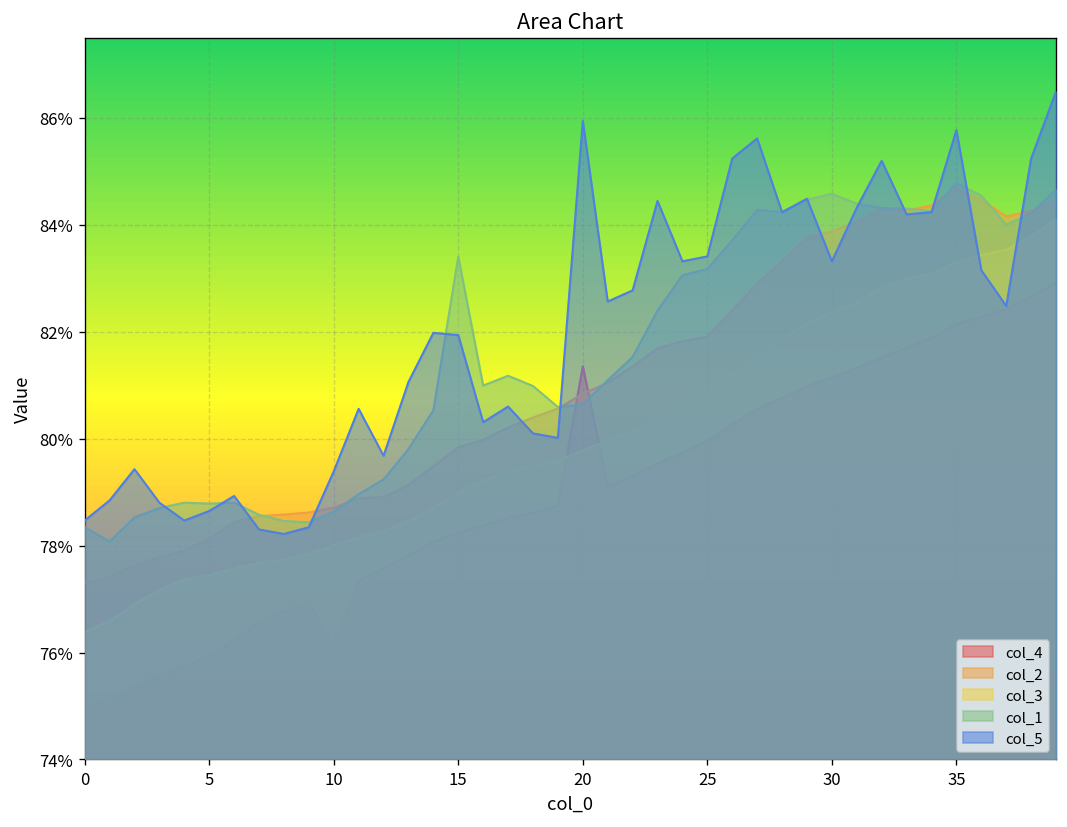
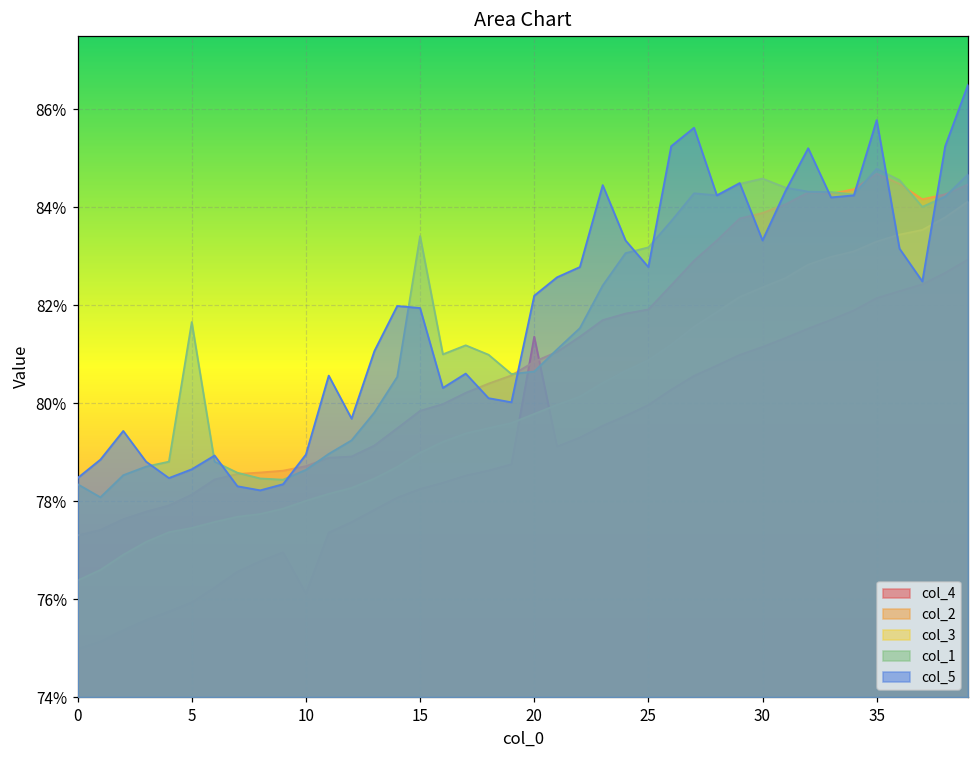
col_1, 5: 78.8% -> 81.7%
col_5, 10: 79.4% -> 78.9%
col_5, 20: 85.9% -> 82.2%
col_5, 25: 83.4% -> 82.8%
